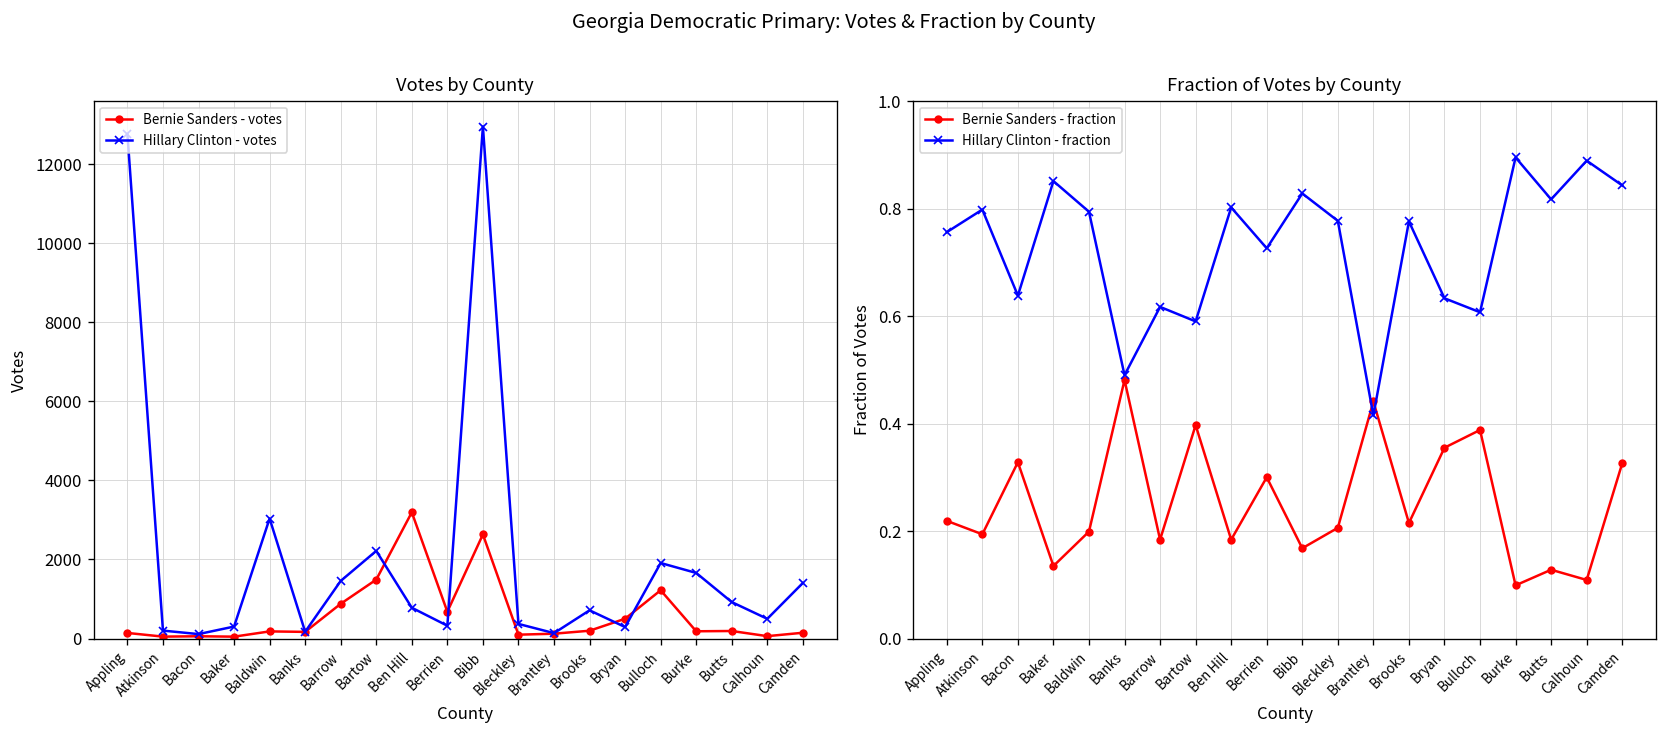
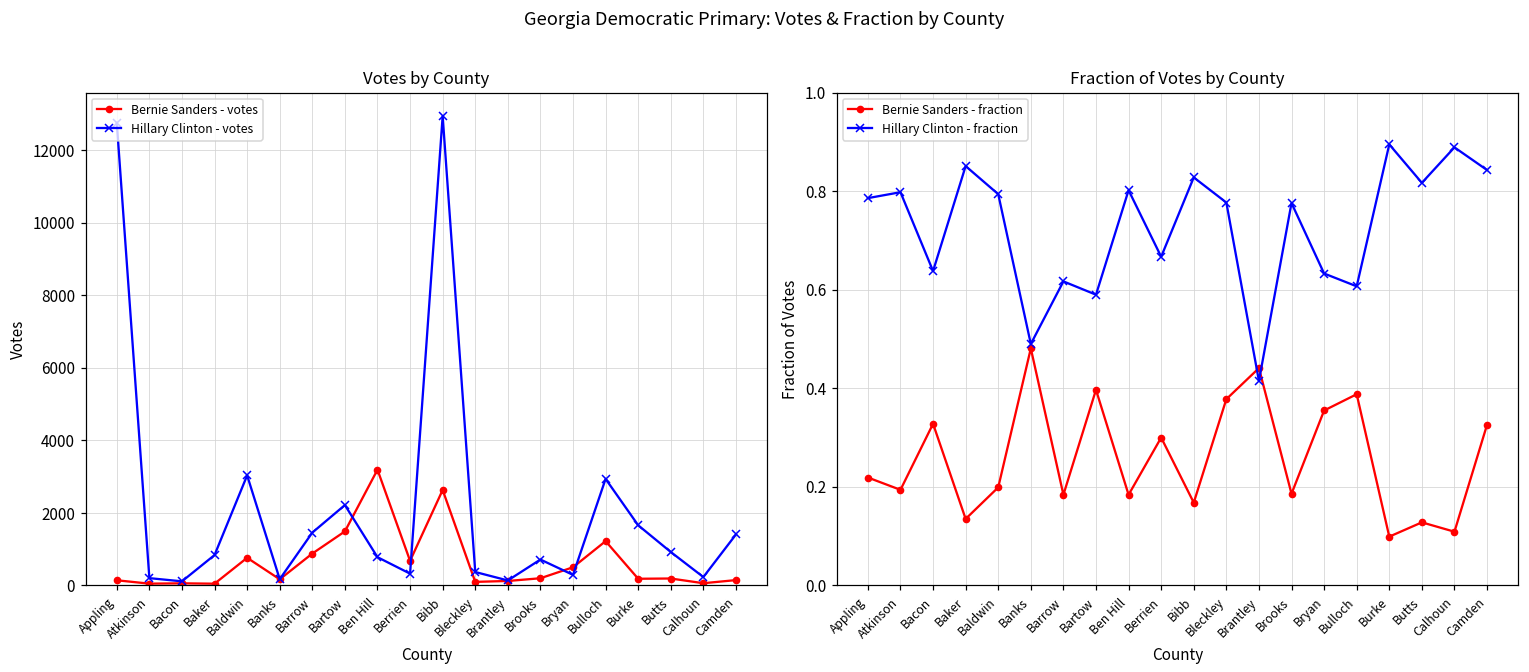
Votes by County, Hillary Clinton - votes, Baker: 300 -> 800
Votes by County, Bernie Sanders - votes, Baldwin: 200 -> 800
Votes by County, Hillary Clinton - votes, Bulloch: 1900 -> 2900
Votes by County, Hillary Clinton - votes, Calhoun: 500 -> 200
Fraction of Votes by County, Hillary Clinton - fraction, Appling: 0.76 -> 0.79
Fraction of Votes by County, Hillary Clinton - fraction, Berrien: 0.73 -> 0.67
Fraction of Votes by County, Bernie Sanders - fraction, Bleckley: 0.21 -> 0.38
Fraction of Votes by County, Bernie Sanders - fraction, Brooks: 0.22 -> 0.19
